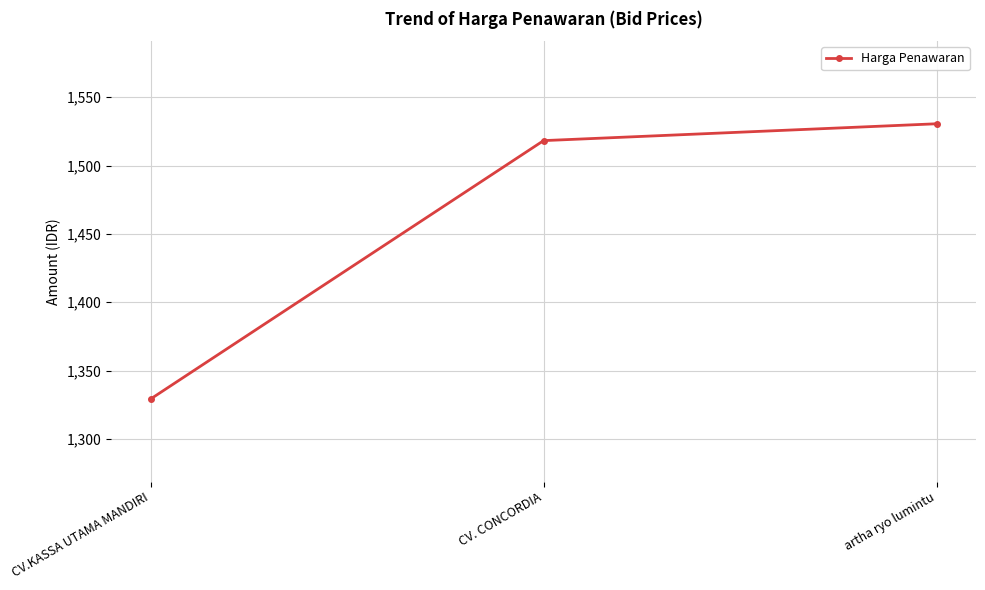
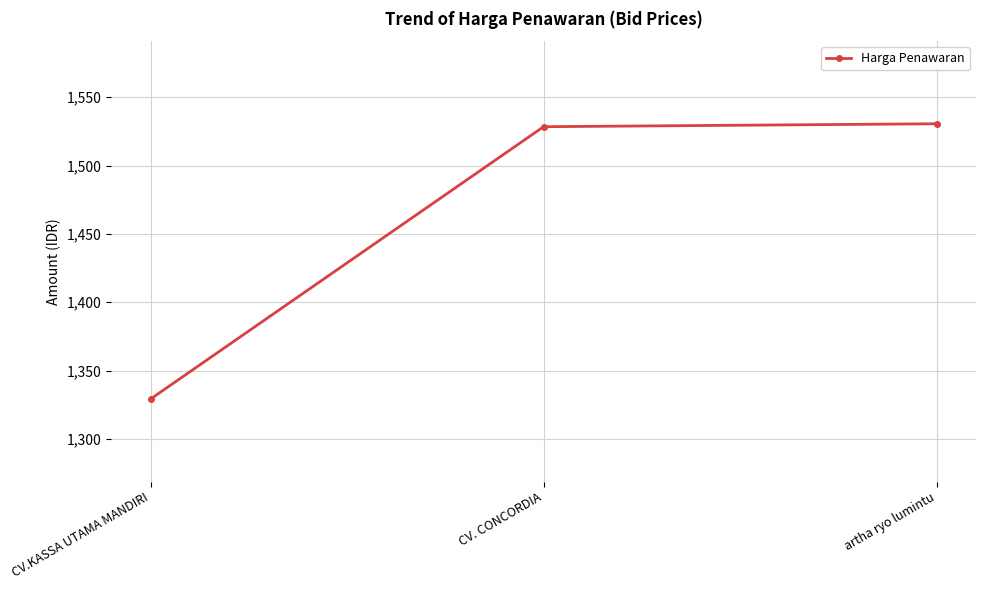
CV. CONCORDIA: 1,518 -> 1,528
